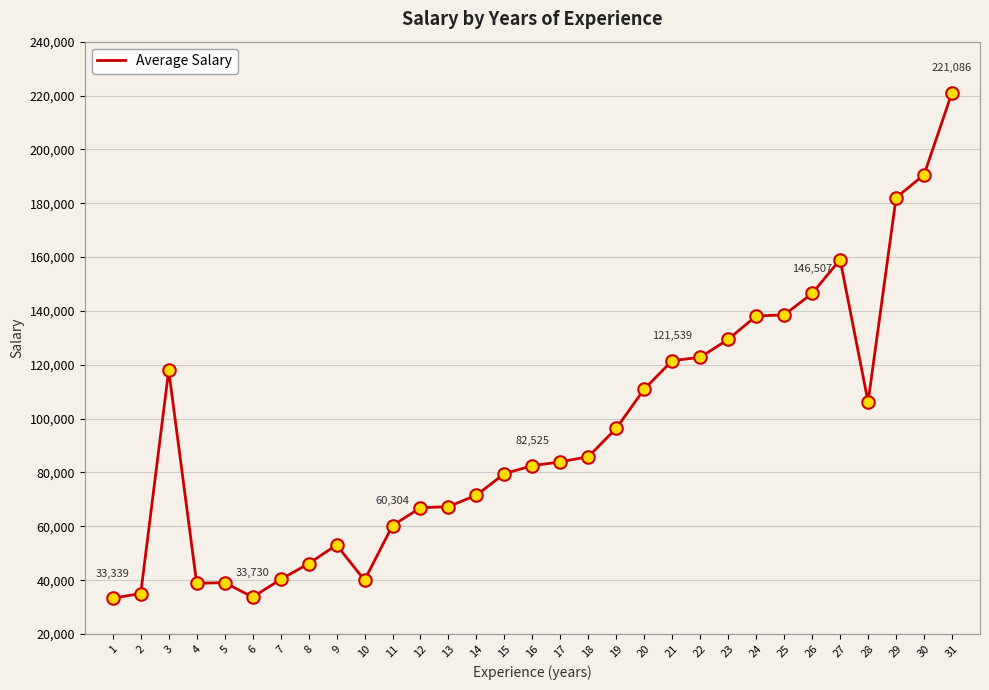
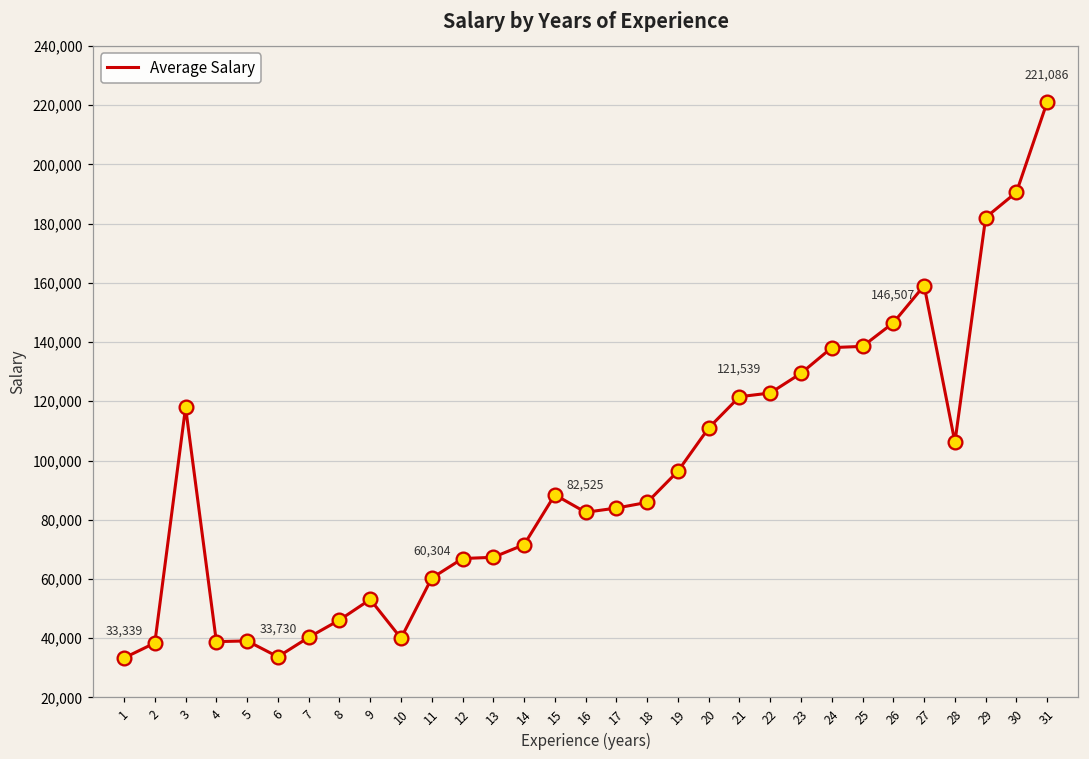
2: 35,000 -> 38,000
15: 80,000 -> 88,000
